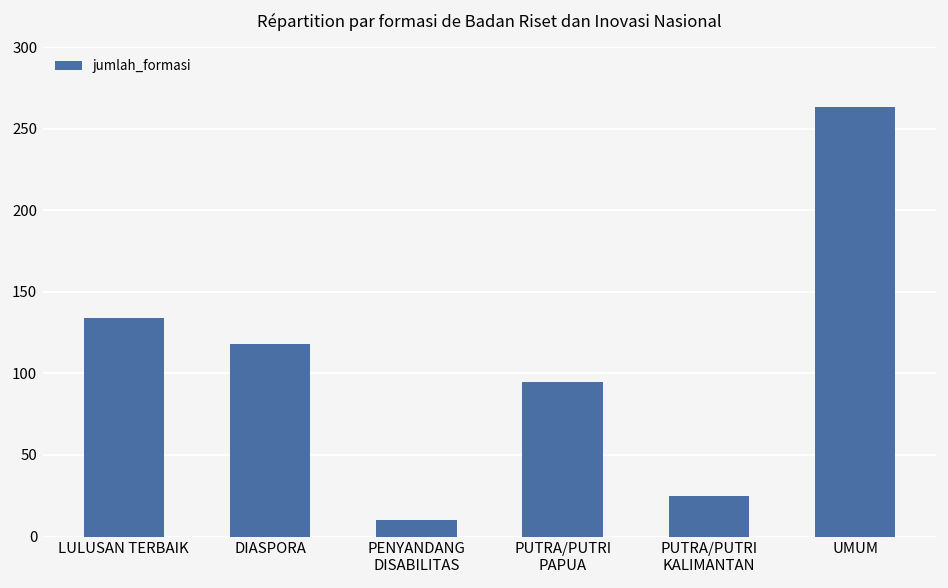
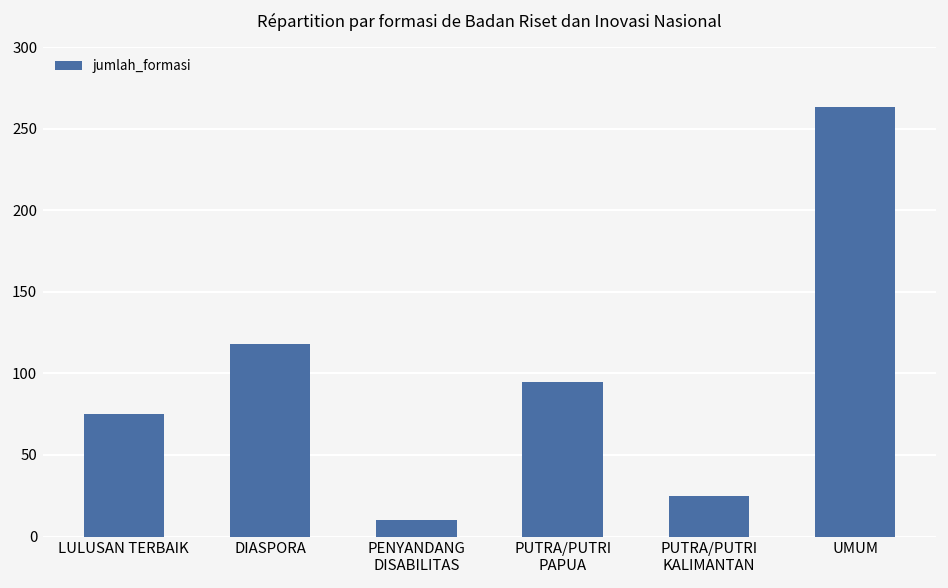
LULUSAN TERBAIK: 134 -> 75
